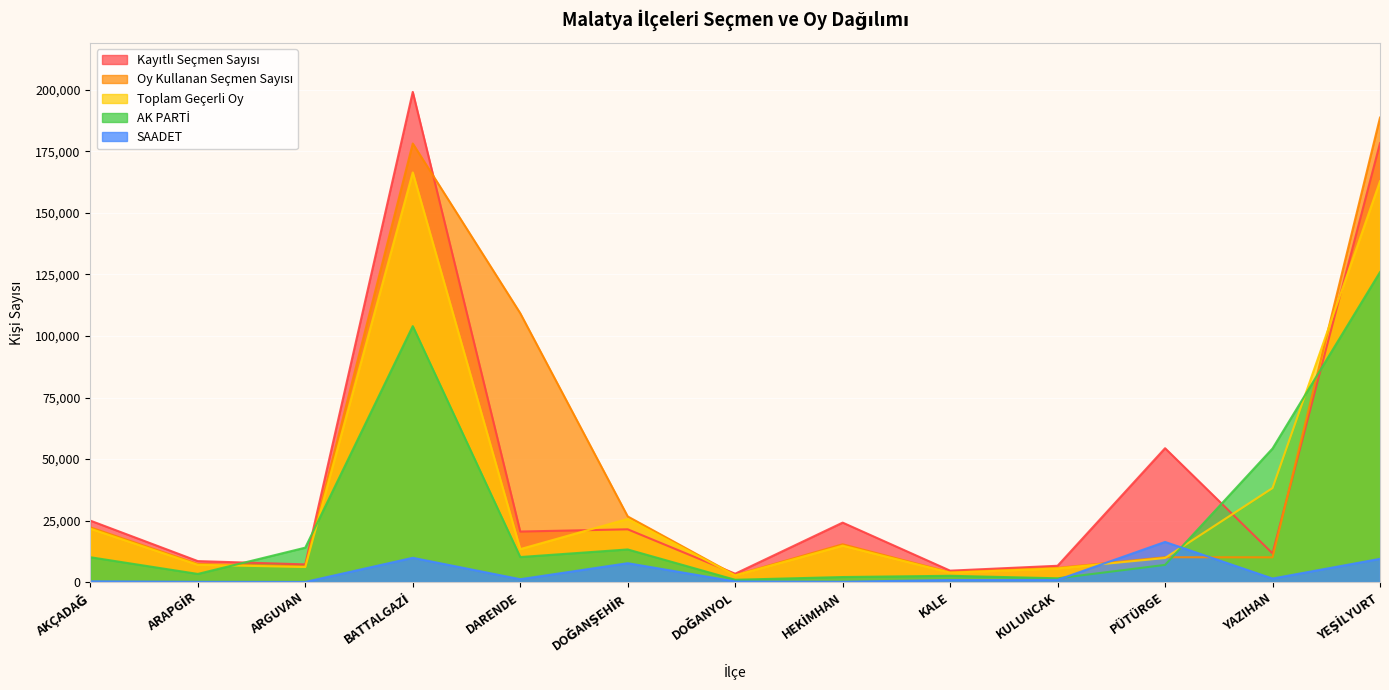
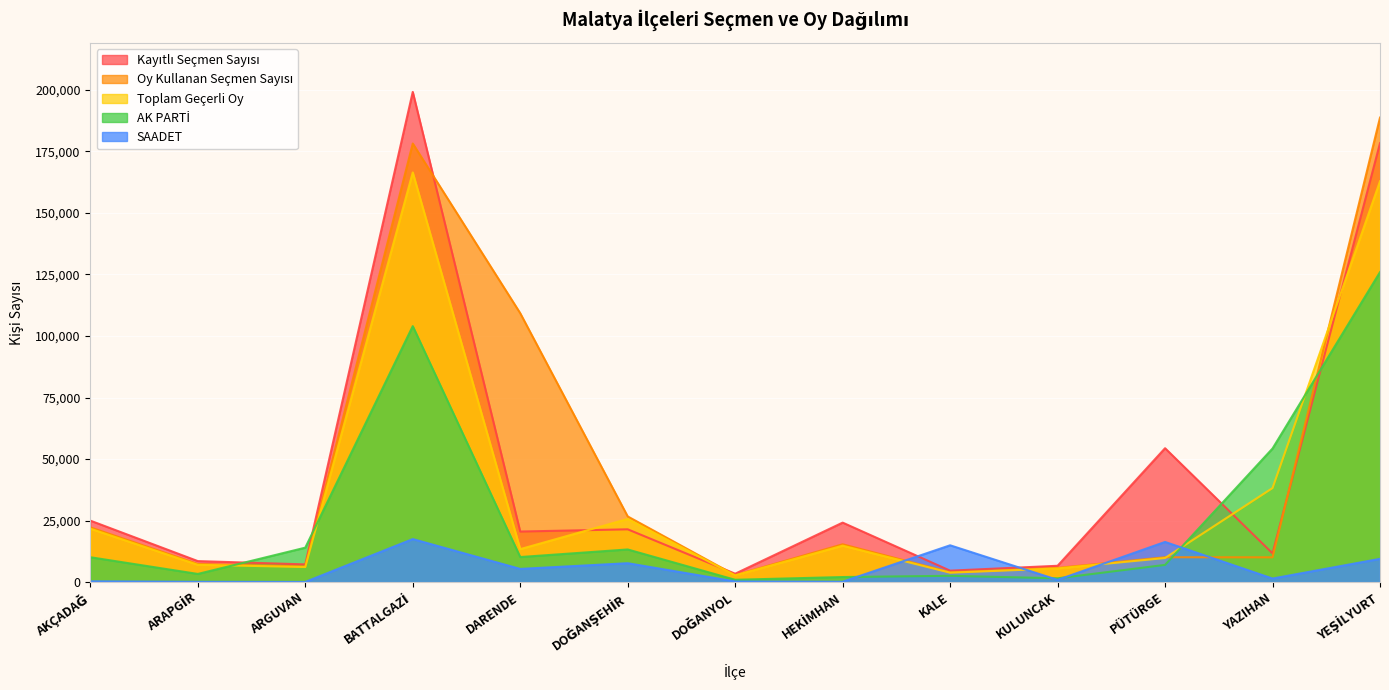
SAADET, BATTALGAZİ: 10,000 -> 17,000
SAADET, DARENDE: 1,000 -> 5,000
SAADET, KALE: 1,000 -> 15,000
